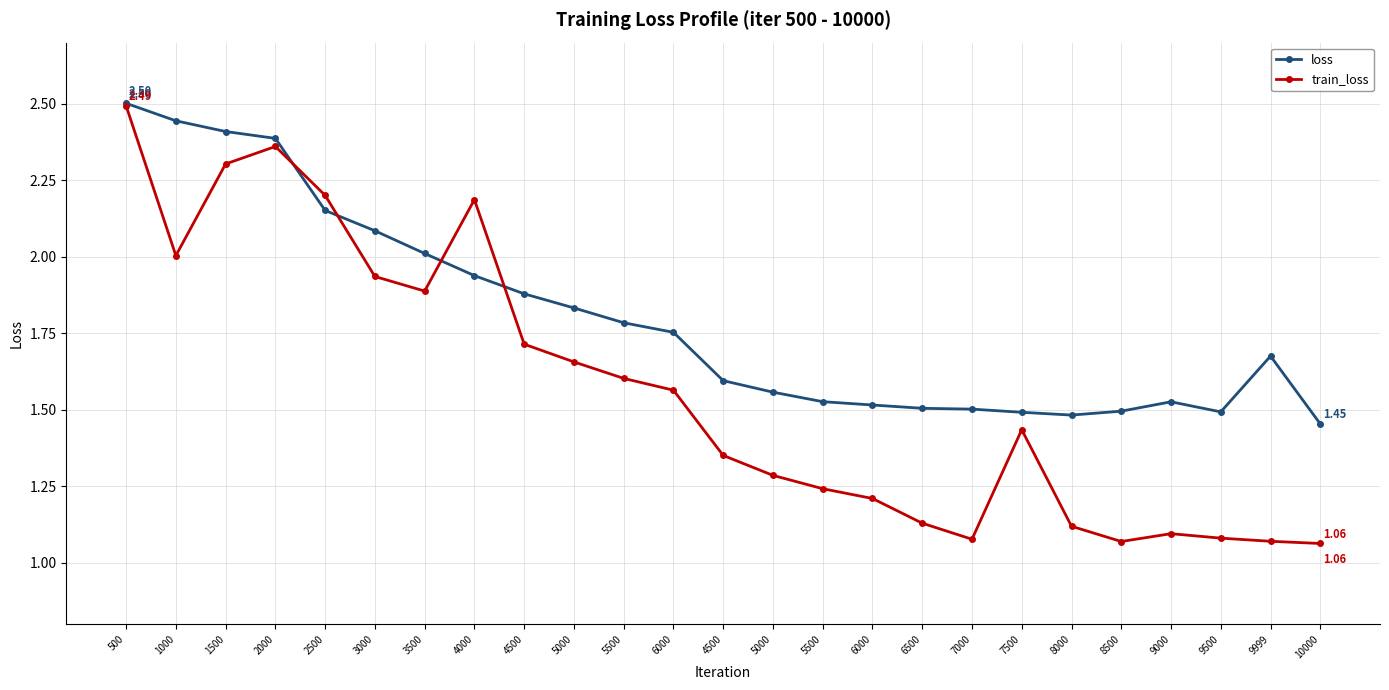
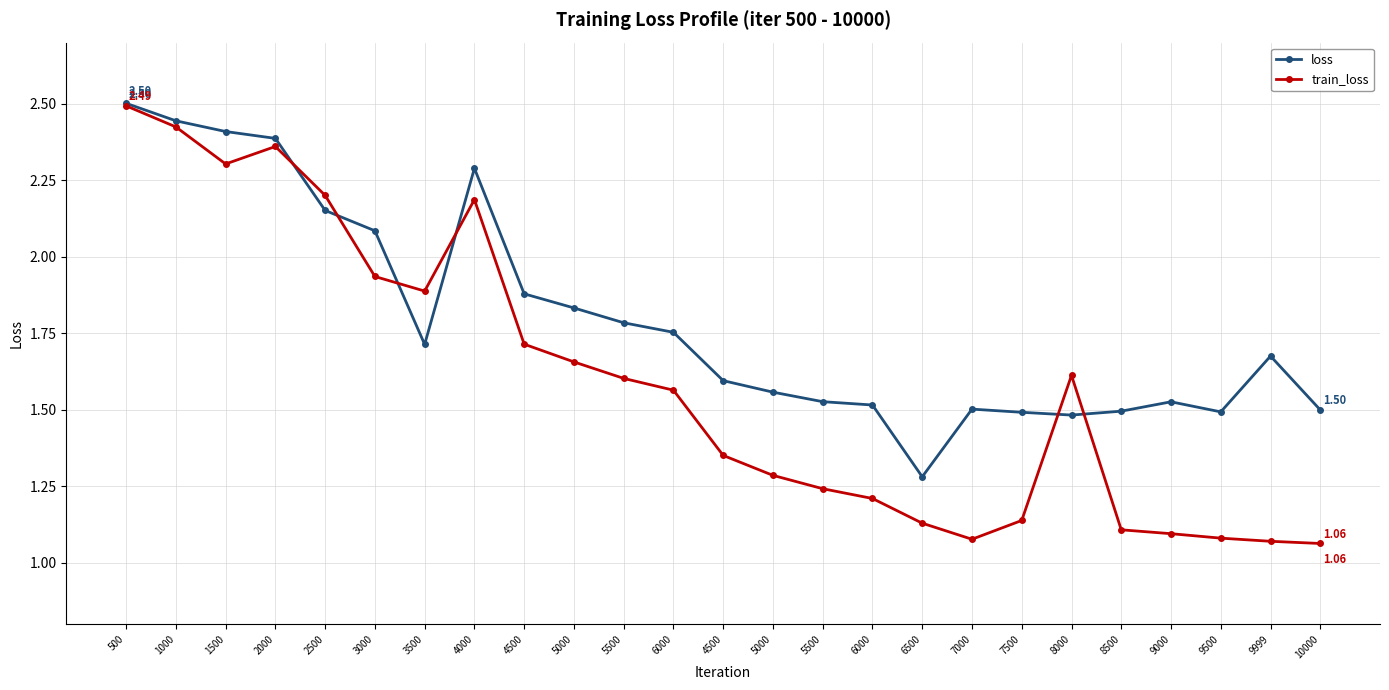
train_loss, 1000: 2.00 -> 2.42
loss, 3500: 2.01 -> 1.71
loss, 4000: 1.94 -> 2.29
loss, 6500: 1.51 -> 1.28
train_loss, 7500: 1.44 -> 1.14
train_loss, 8000: 1.12 -> 1.61
train_loss, 8500: 1.07 -> 1.11
loss, 10000: 1.45 -> 1.50
